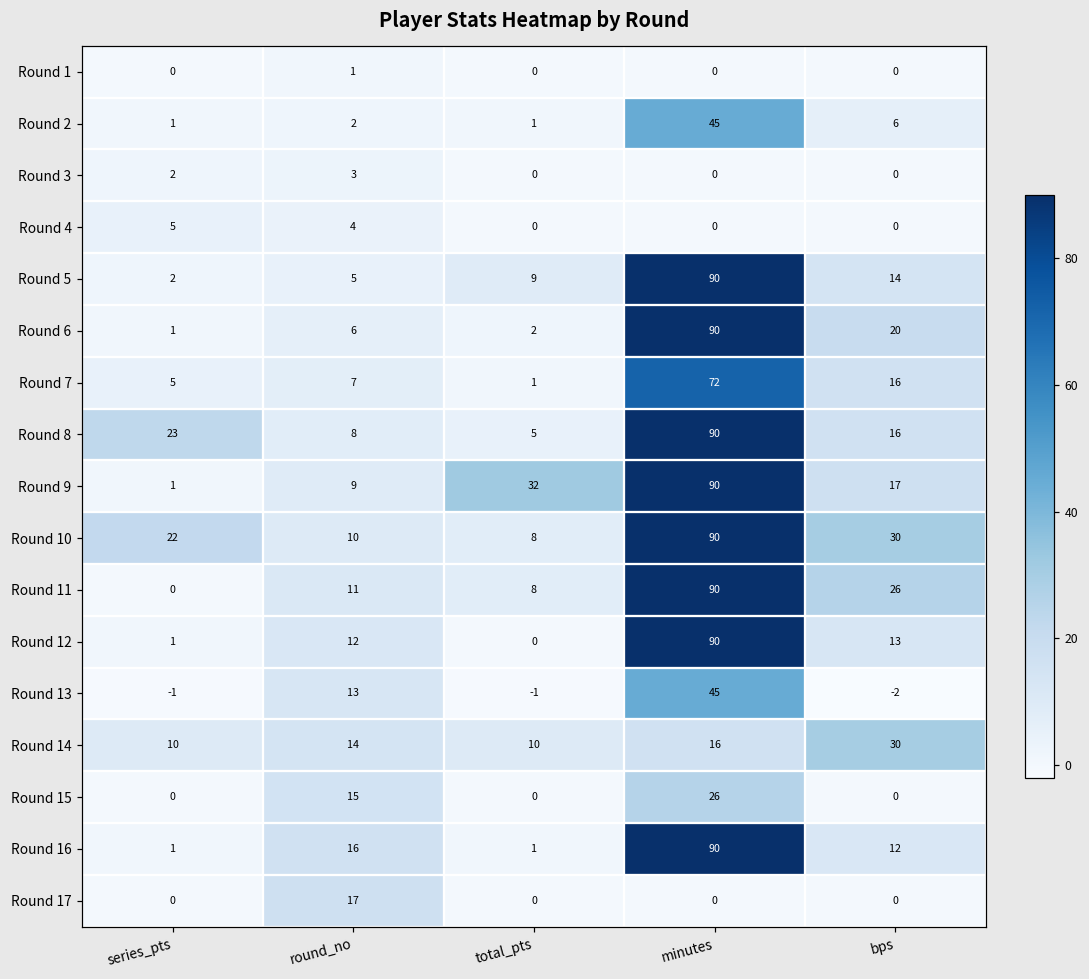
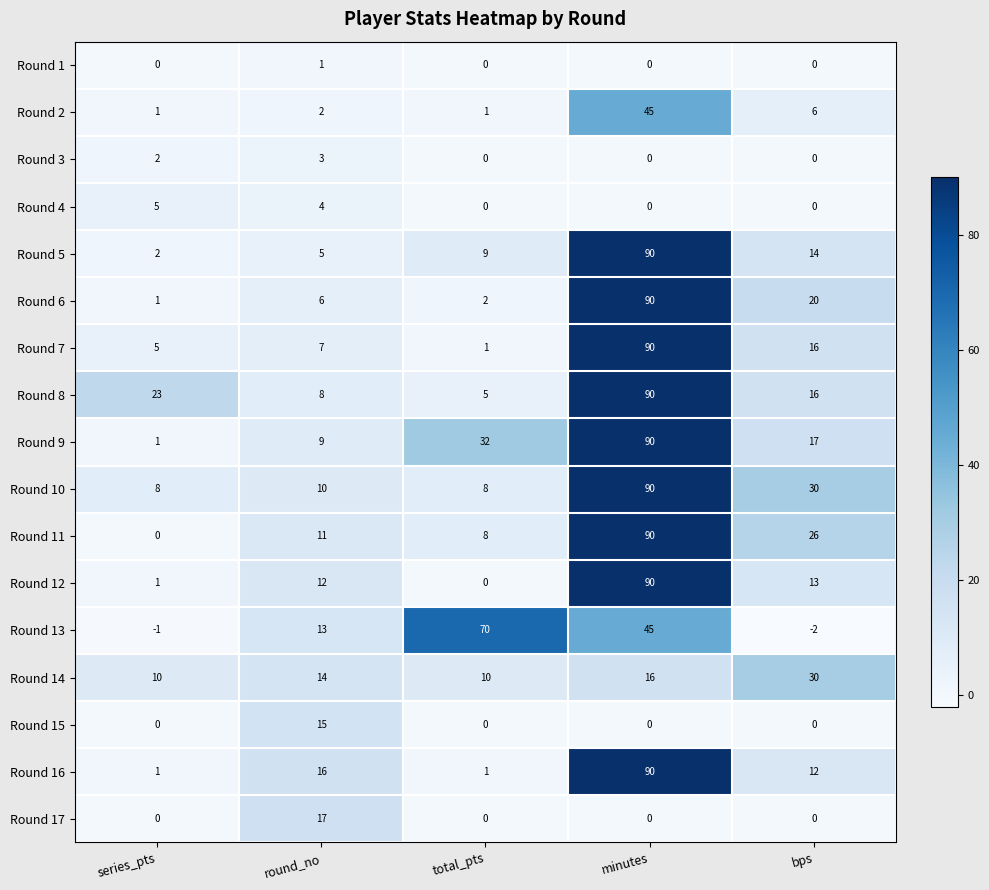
Round 7, minutes: 72 -> 90
Round 10, series_pts: 22 -> 8
Round 13, total_pts: -1 -> 70
Round 15, minutes: 26 -> 0
